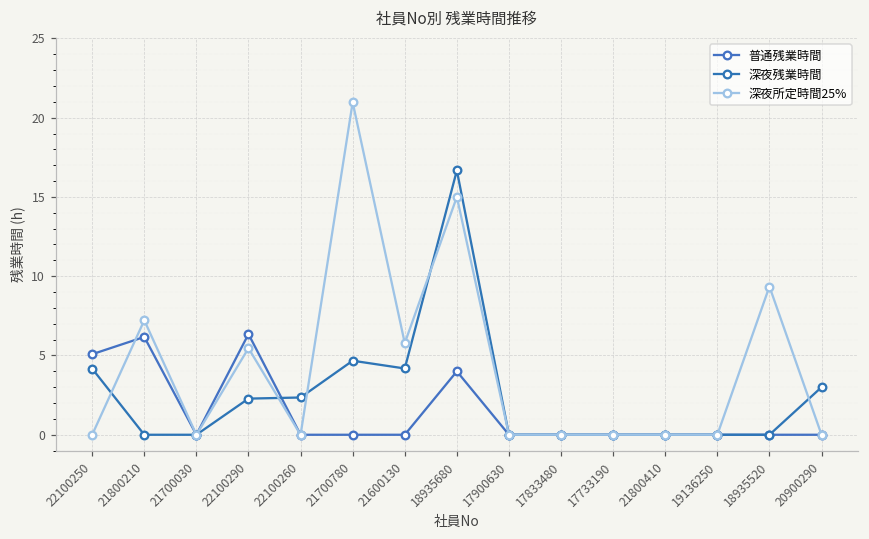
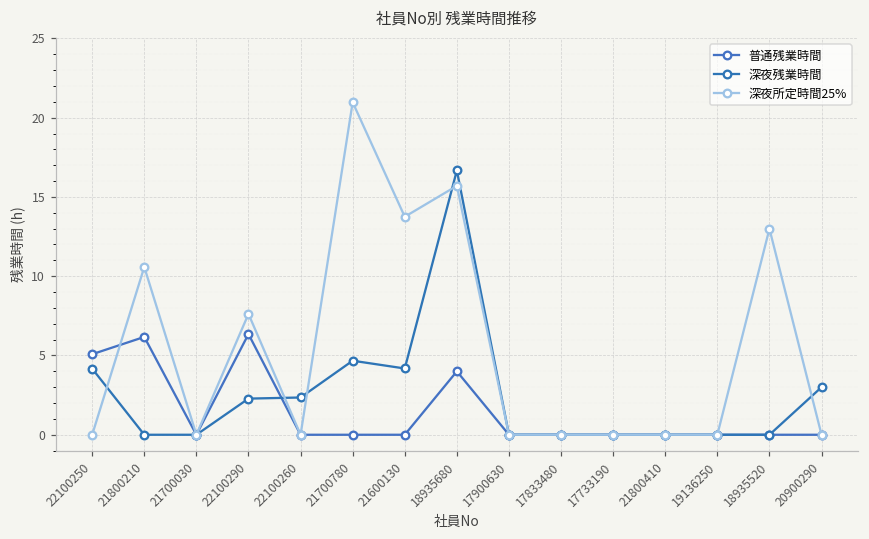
深夜所定時間25%, 21800210: 7.2 -> 10.6
深夜所定時間25%, 22100290: 5.5 -> 7.6
深夜所定時間25%, 21600130: 5.8 -> 13.8
深夜所定時間25%, 18935680: 15.0 -> 15.7
深夜所定時間25%, 18935520: 9.4 -> 13.0
